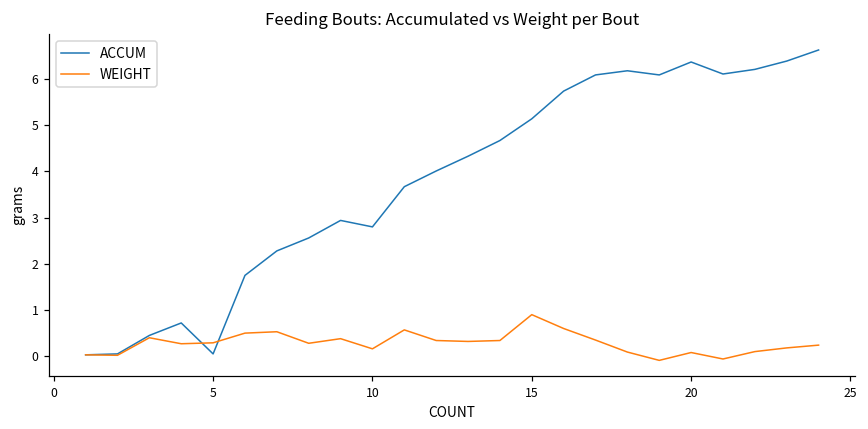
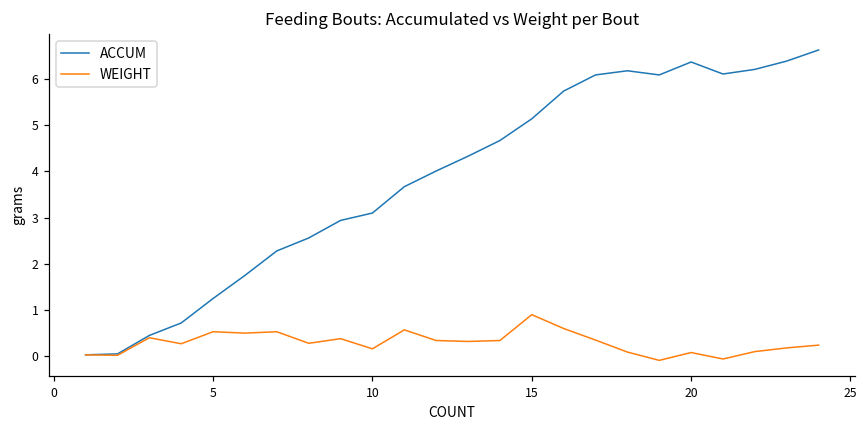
ACCUM, 5: 0.1 -> 1.3
WEIGHT, 5: 0.3 -> 0.5
ACCUM, 10: 2.8 -> 3.1
